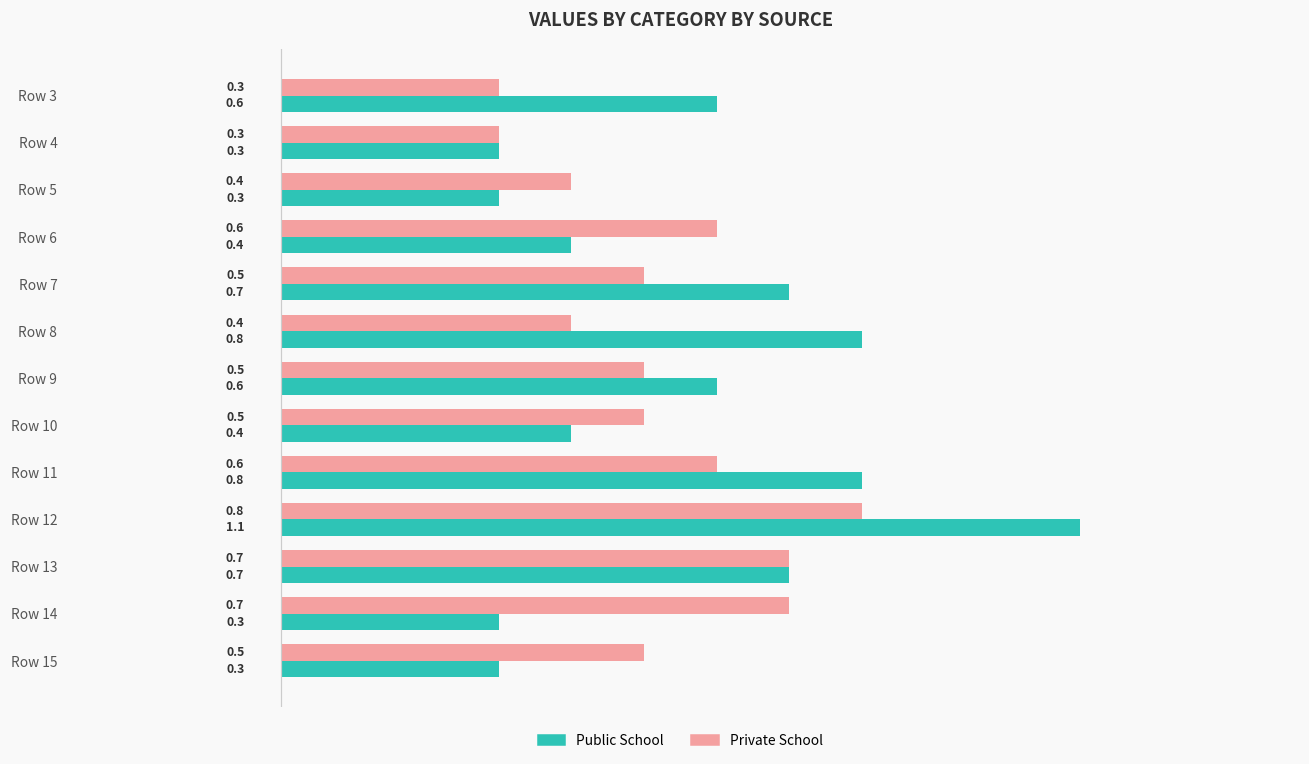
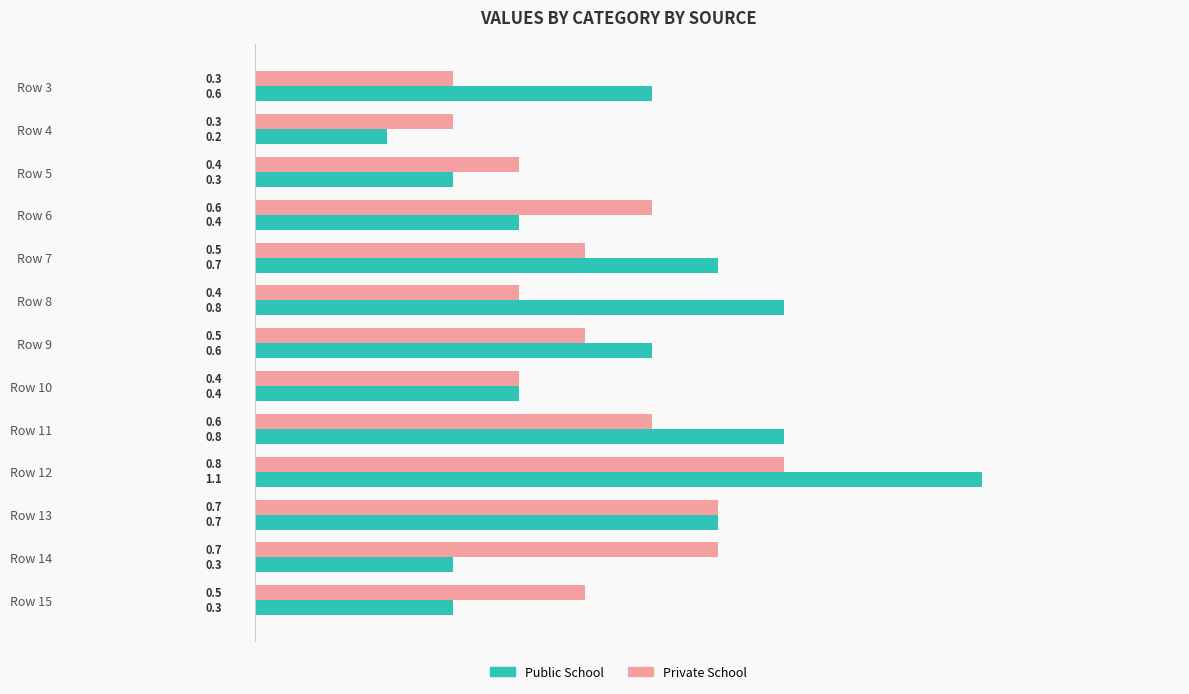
Public School, Row 4: 0.3 -> 0.2
Private School, Row 10: 0.5 -> 0.4
